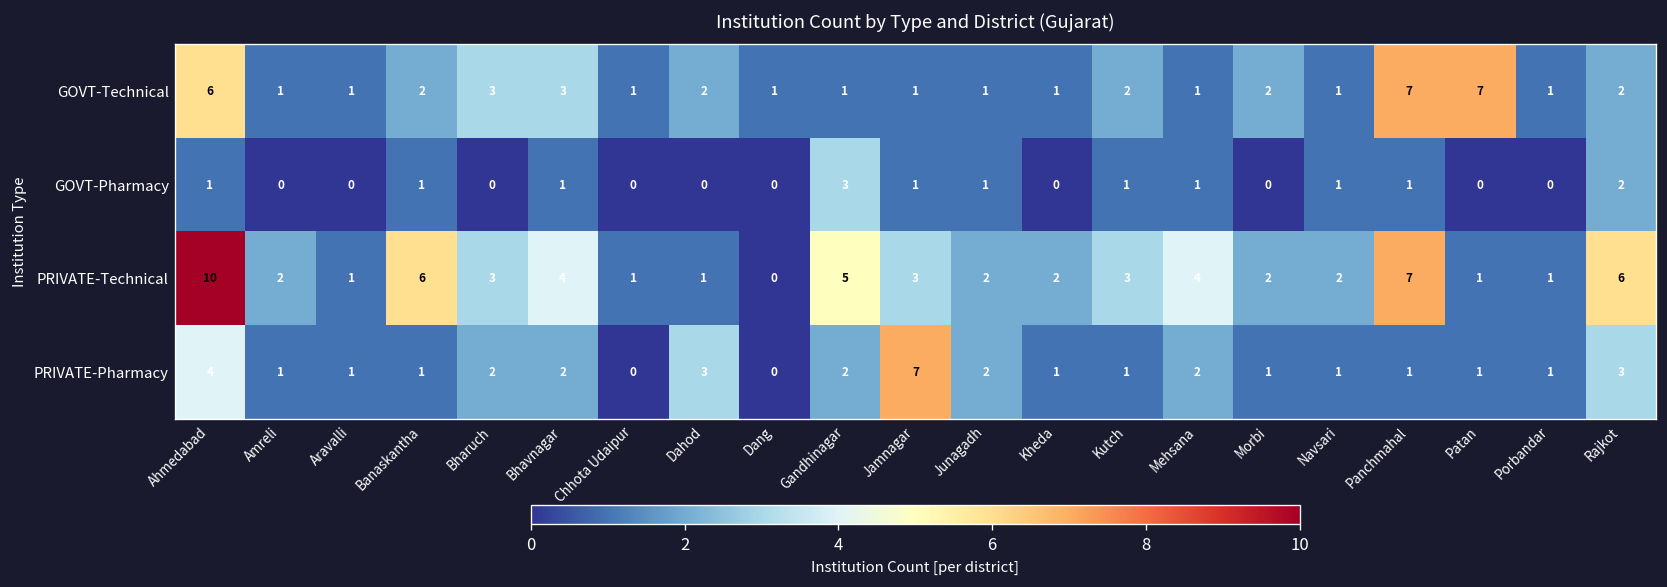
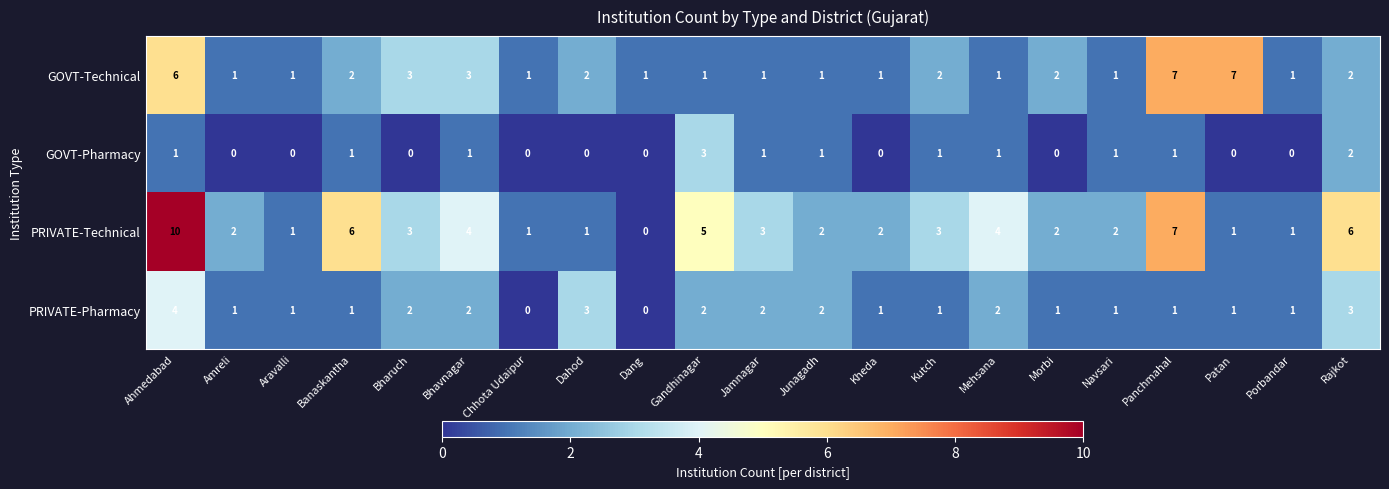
PRIVATE-Pharmacy, Jamnagar: 7 -> 2
